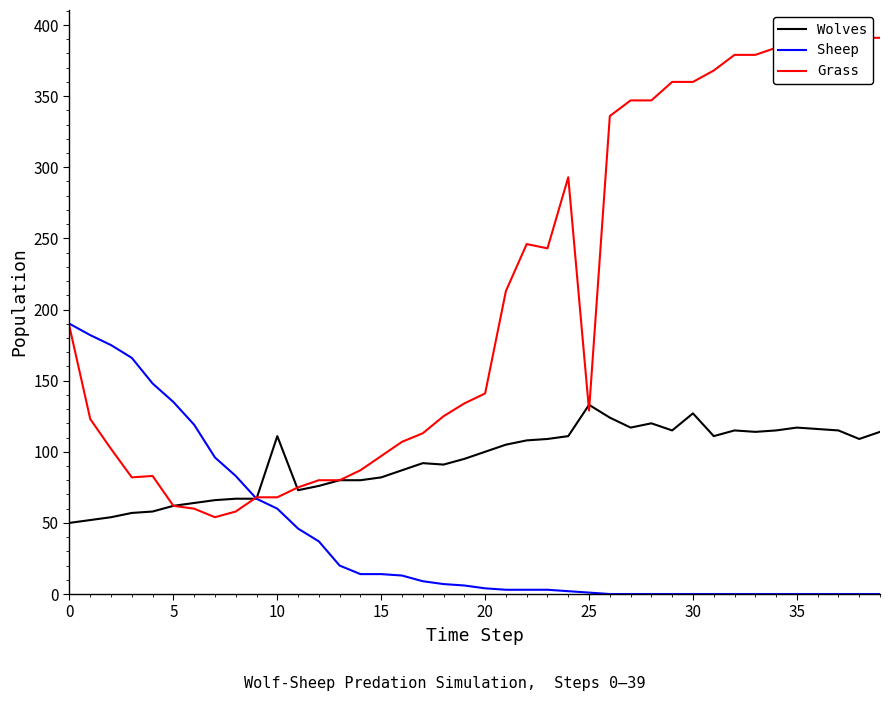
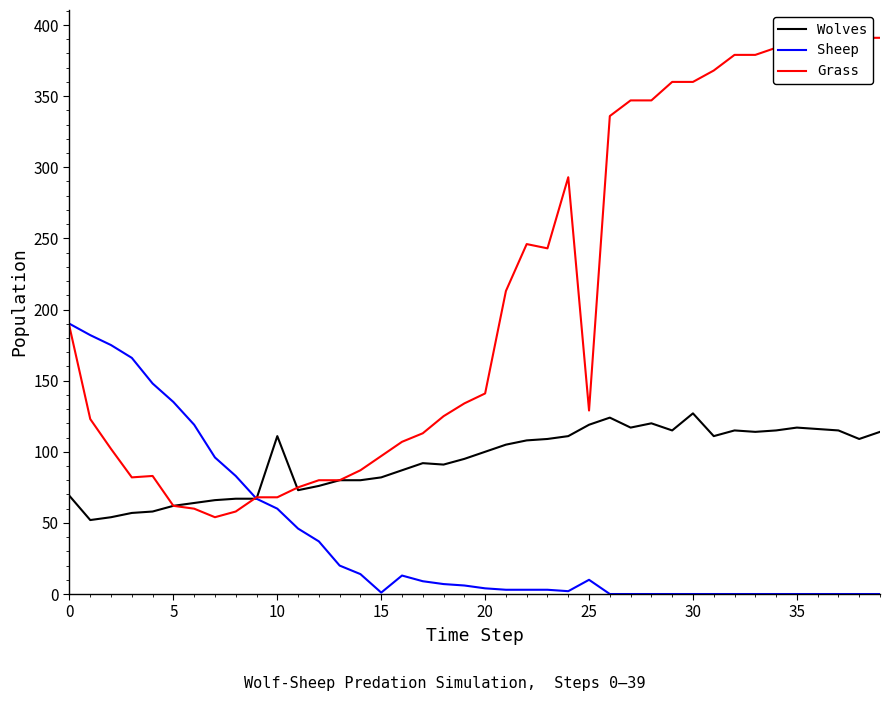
Wolves, 0: 50 -> 69
Sheep, 15: 14 -> 1
Wolves, 25: 133 -> 119
Sheep, 25: 1 -> 10
